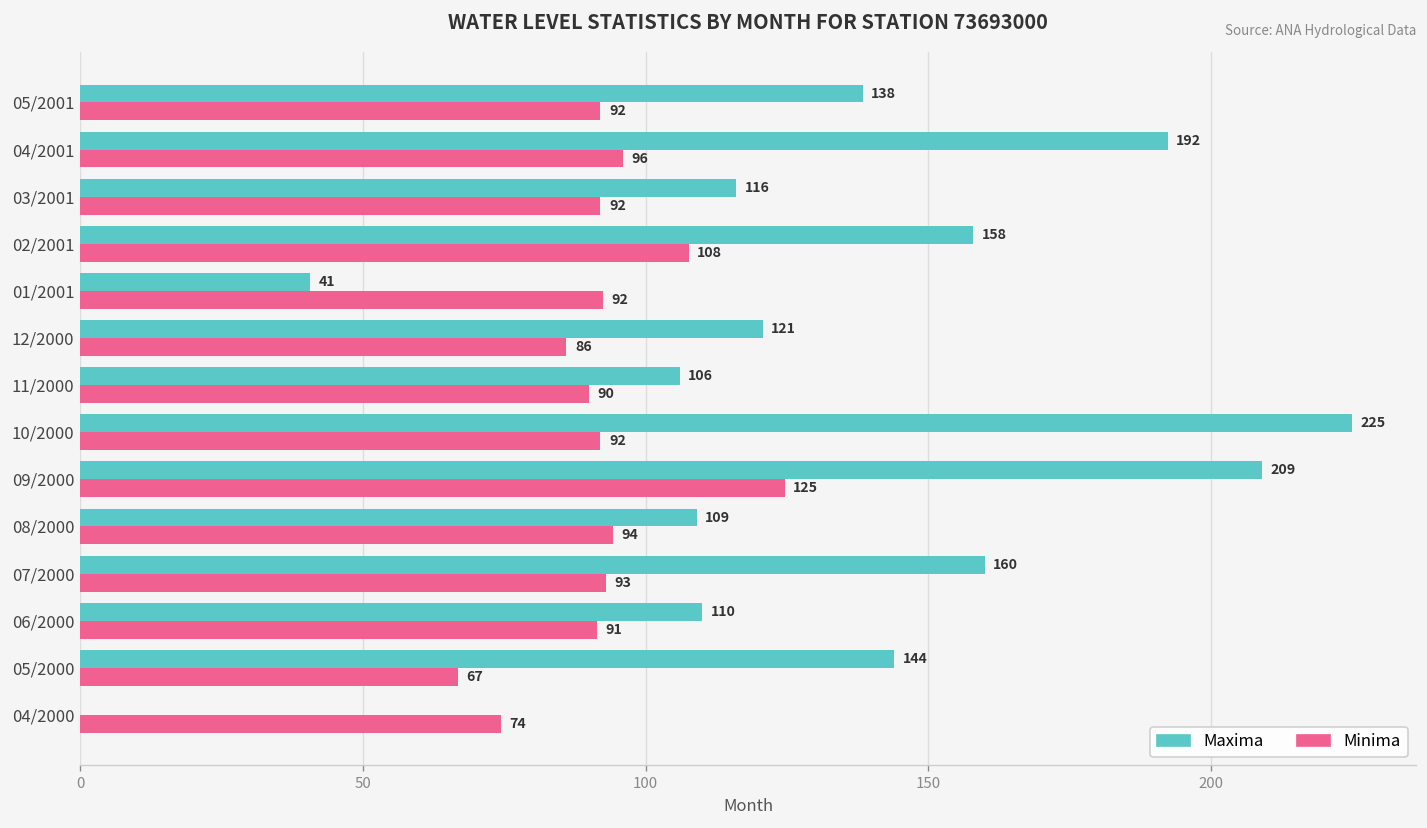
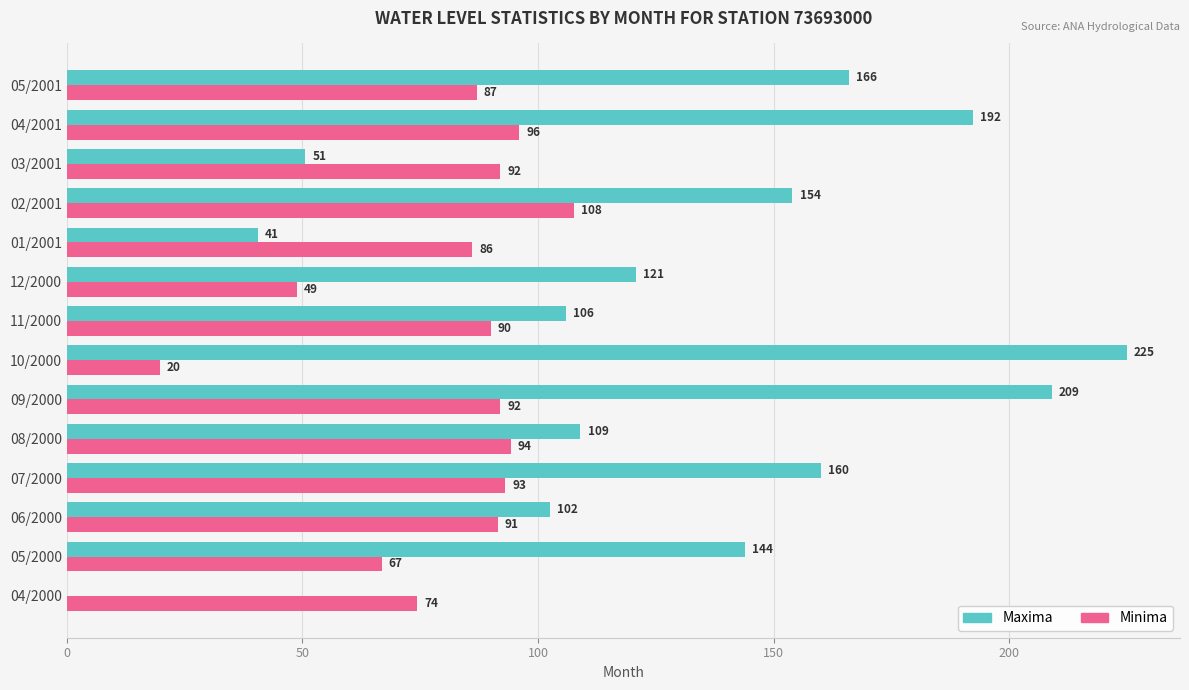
Maxima, 05/2001: 138 -> 166
Minima, 05/2001: 92 -> 87
Maxima, 03/2001: 116 -> 51
Maxima, 02/2001: 158 -> 154
Minima, 01/2001: 92 -> 86
Minima, 12/2000: 86 -> 49
Minima, 10/2000: 92 -> 20
Minima, 09/2000: 125 -> 92
Maxima, 06/2000: 110 -> 102
